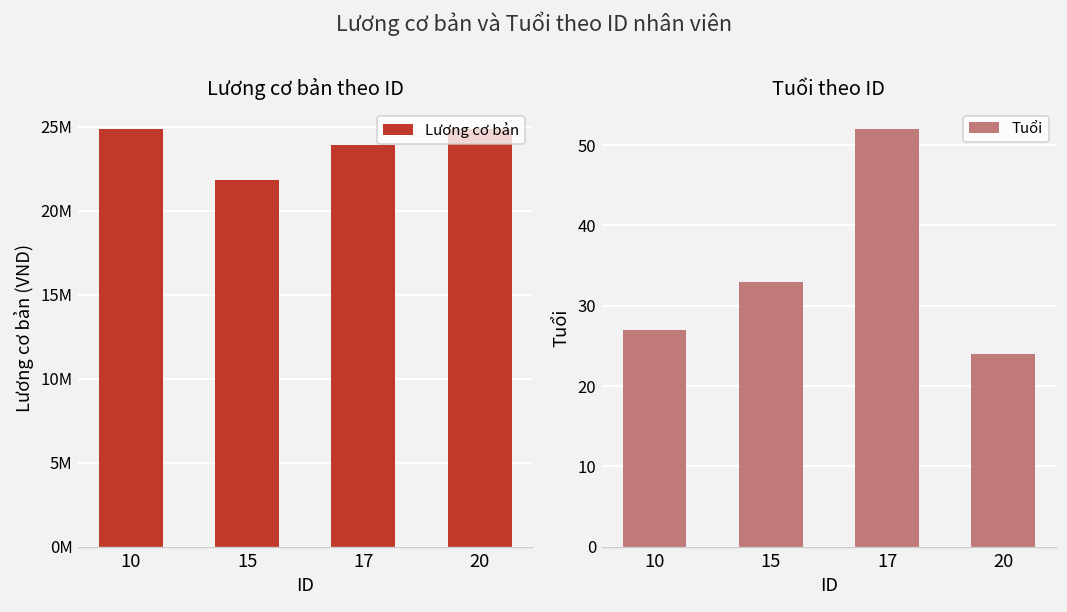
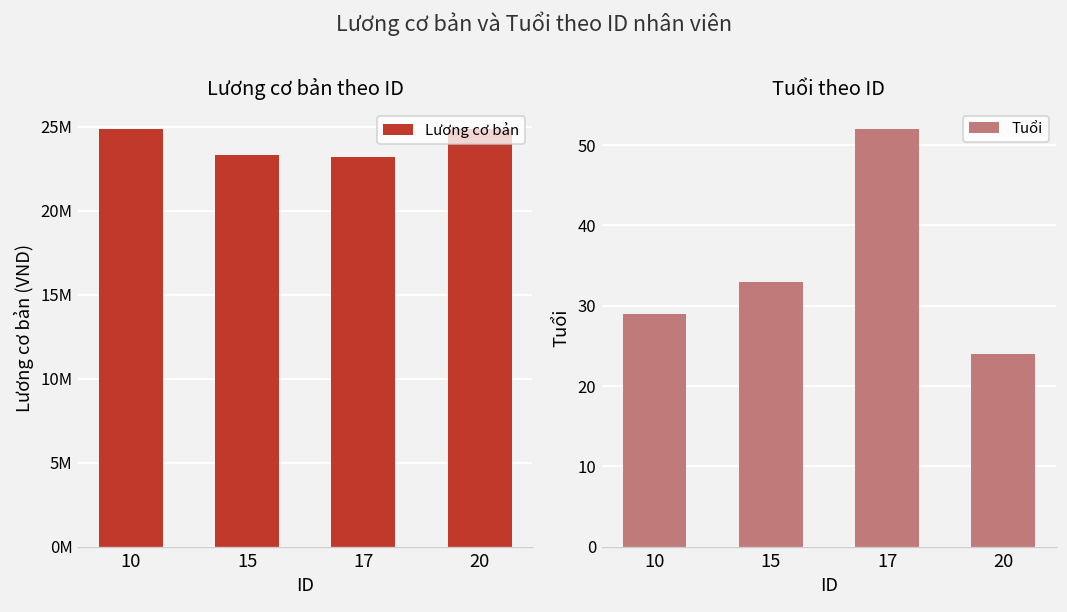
Lương cơ bản theo ID, 15: 21800000 -> 23300000
Lương cơ bản theo ID, 17: 23900000 -> 23200000
Tuổi theo ID, 10: 27 -> 29
